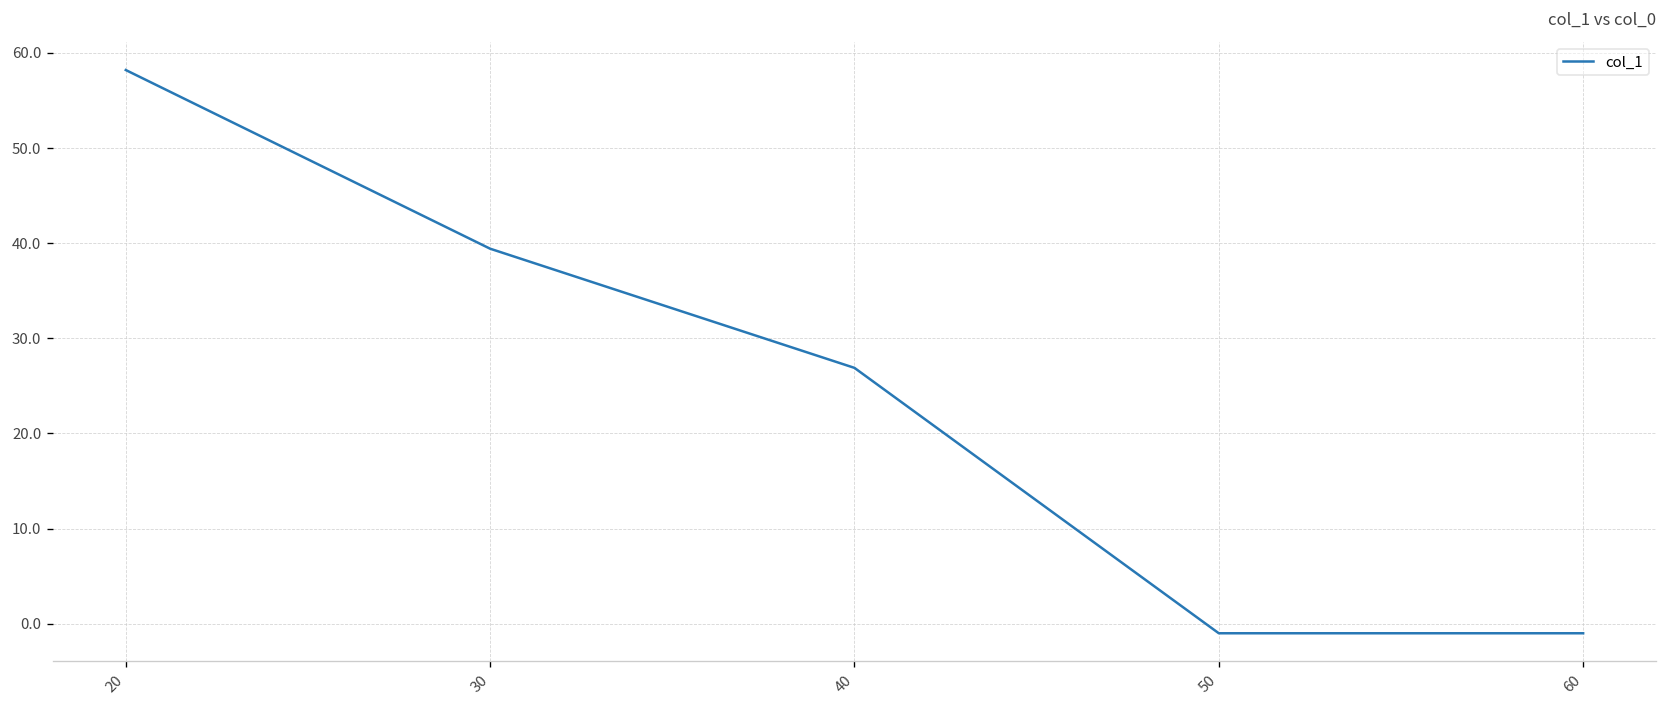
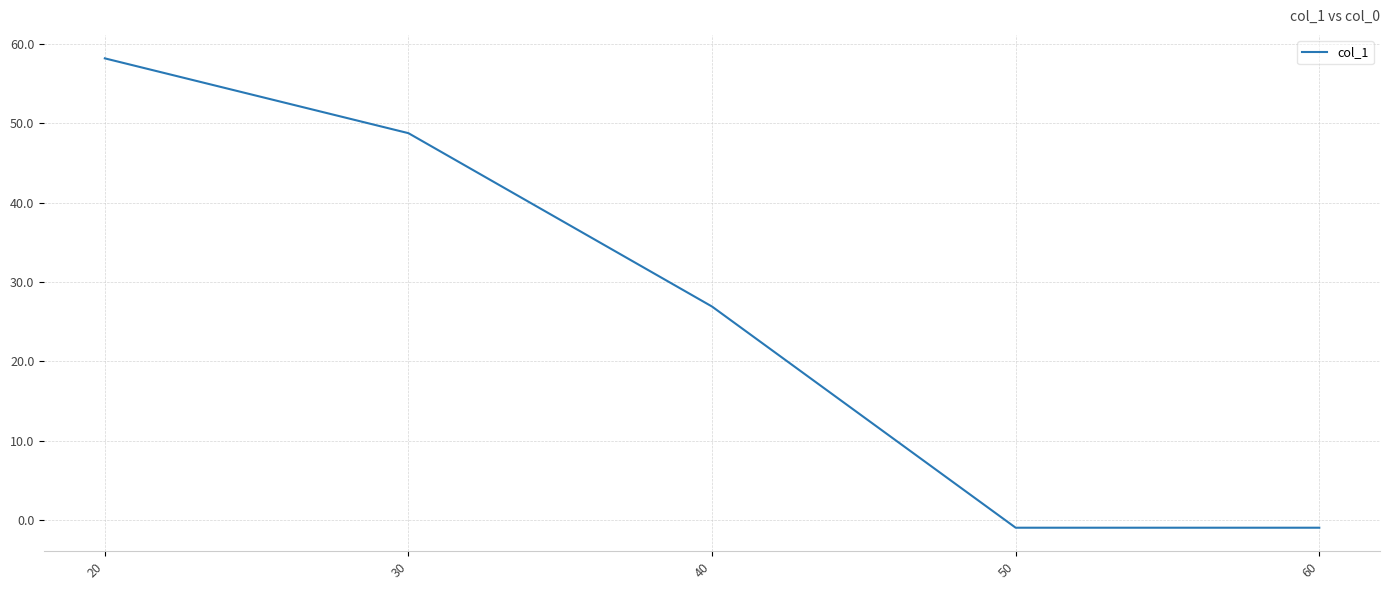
30: 39 -> 49
